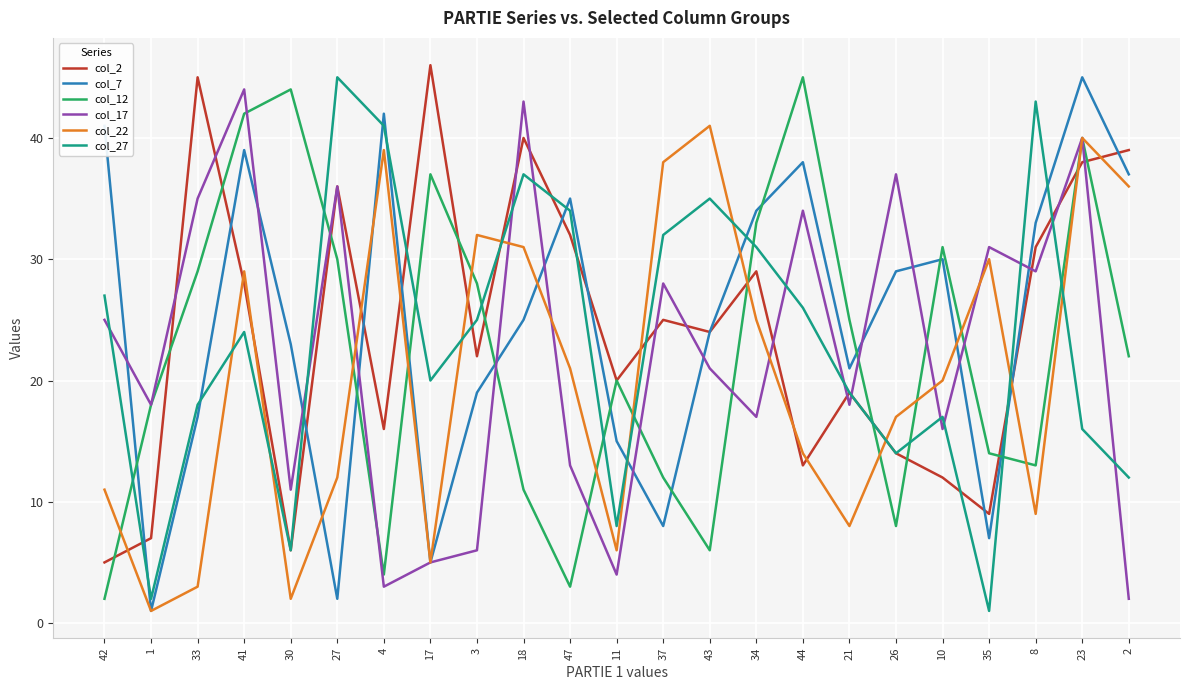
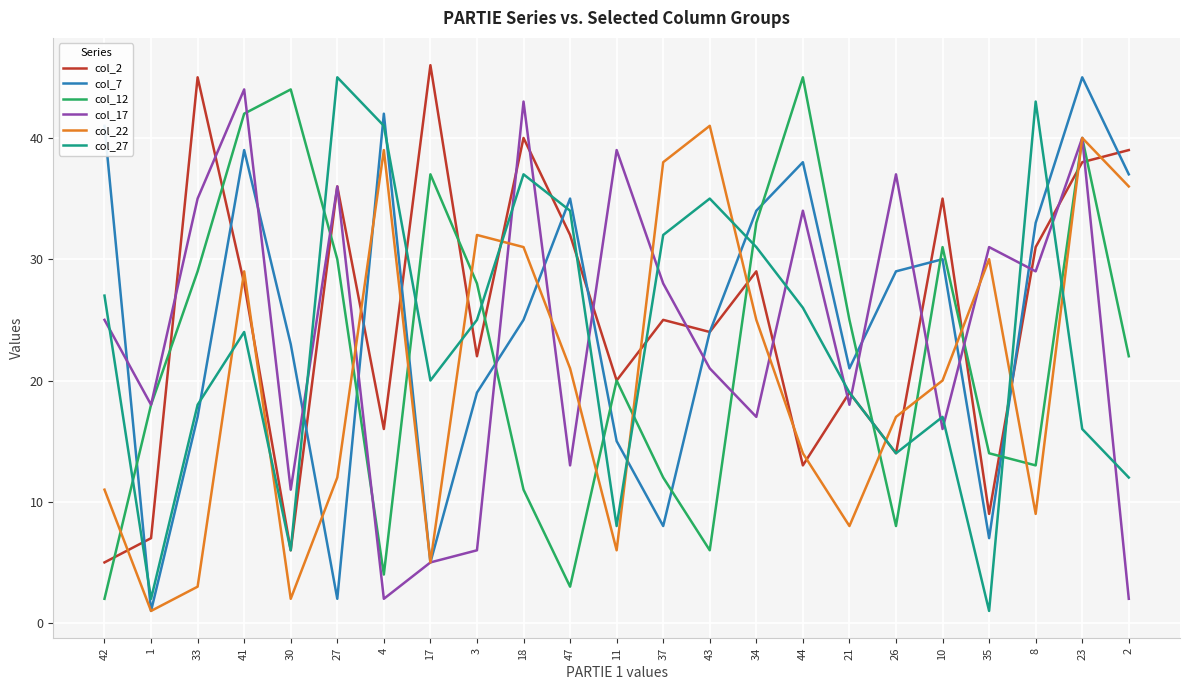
col_17, 4: 3 -> 2
col_17, 11: 4 -> 39
col_2, 10: 12 -> 35
